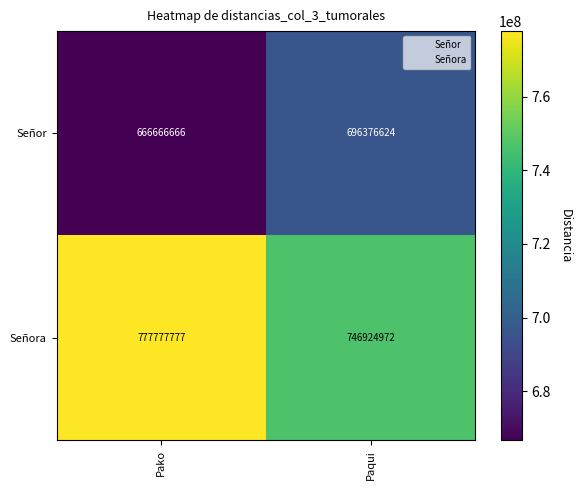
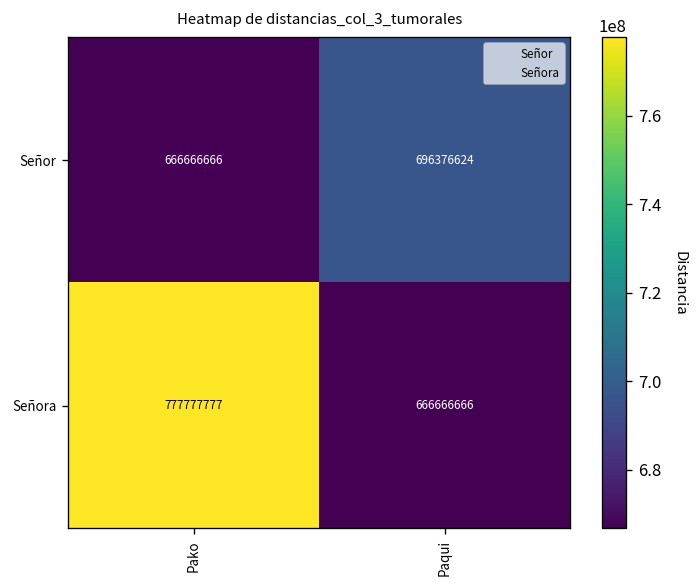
Señora, Paqui: 746924972 -> 666666666
